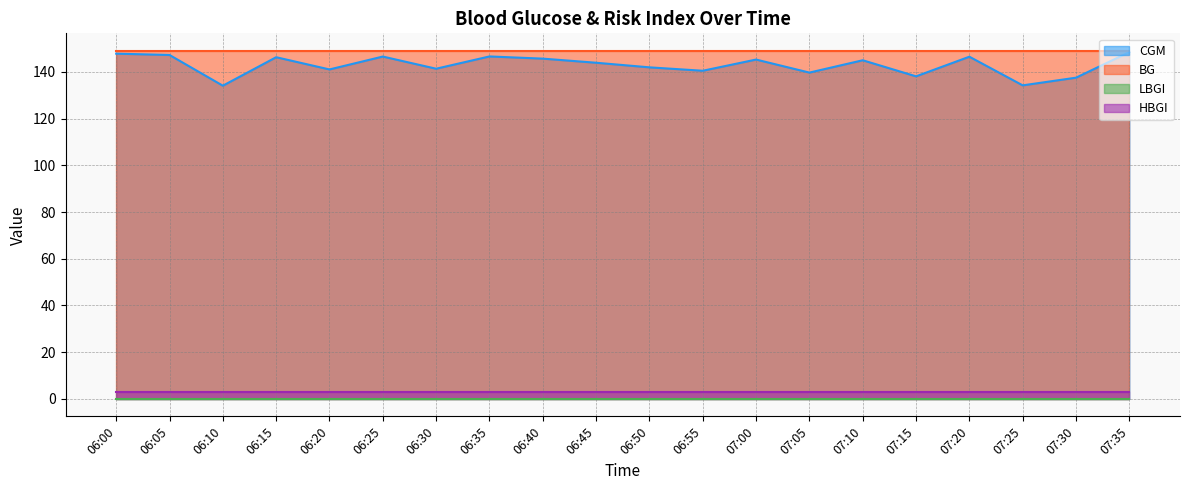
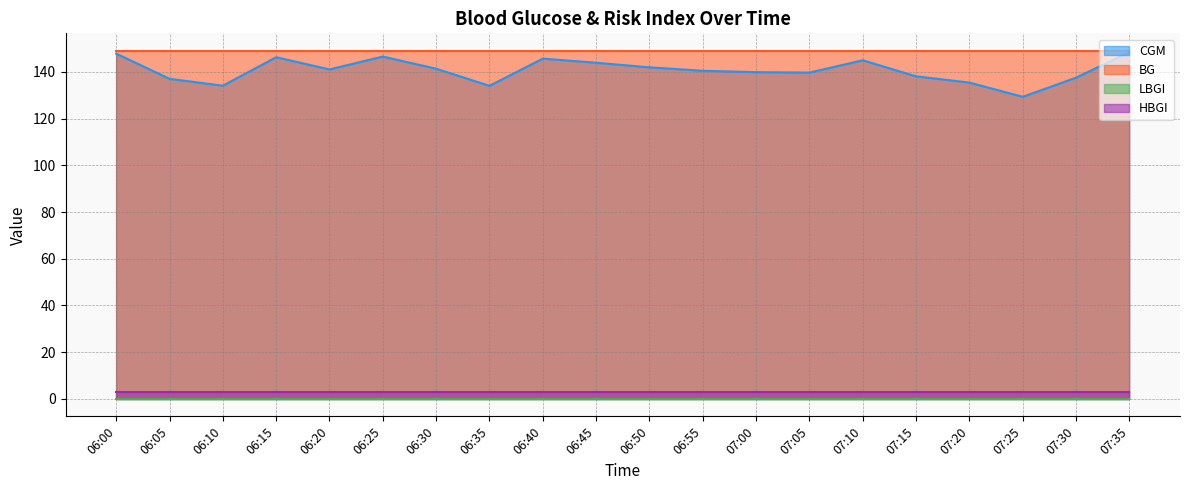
CGM, 06:05: 147 -> 137
CGM, 06:35: 147 -> 134
CGM, 07:00: 145 -> 140
CGM, 07:20: 146 -> 135
CGM, 07:25: 134 -> 129
